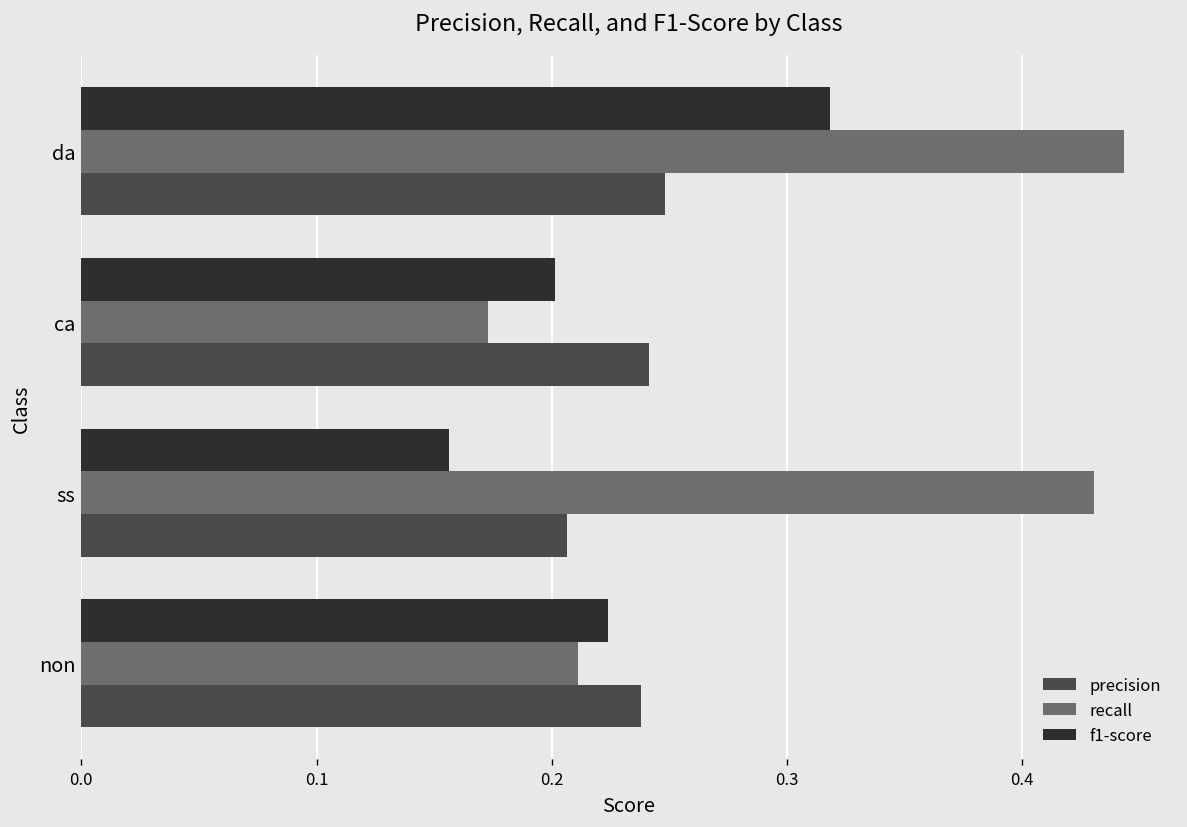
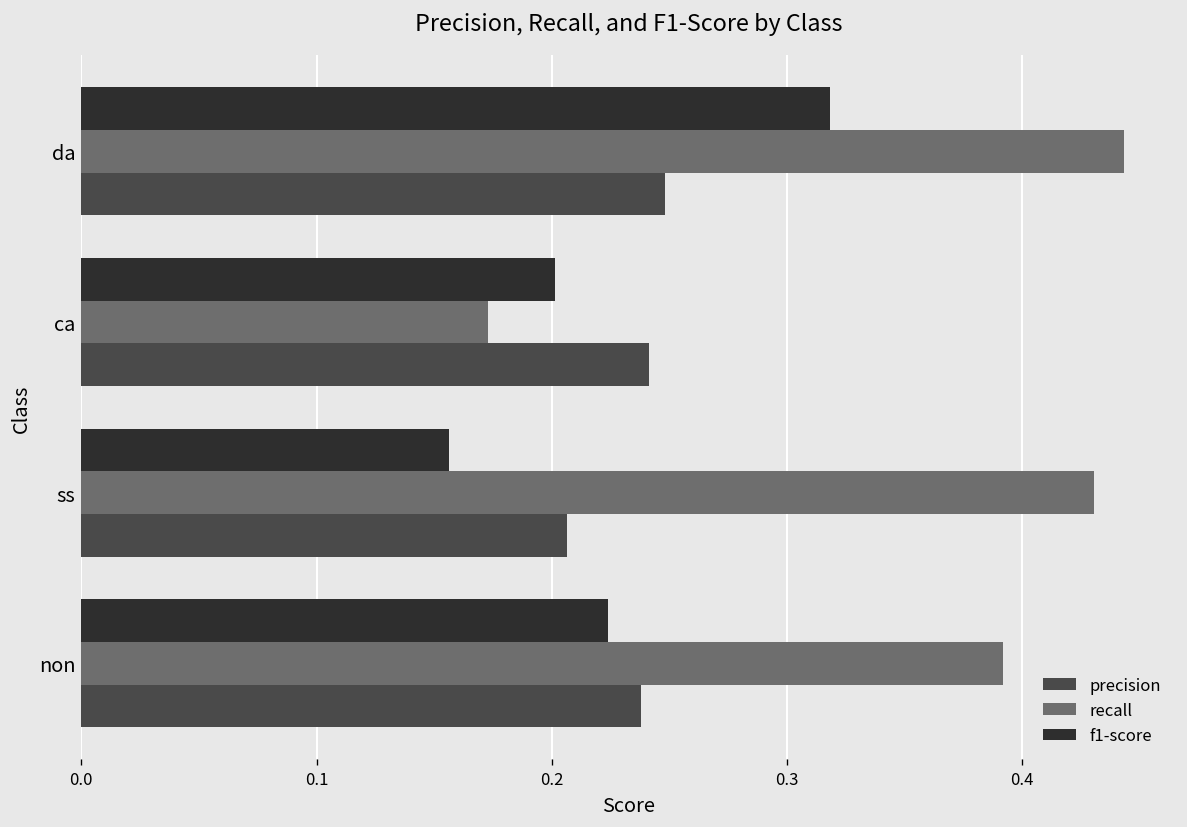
recall, non: 0.211 -> 0.392
